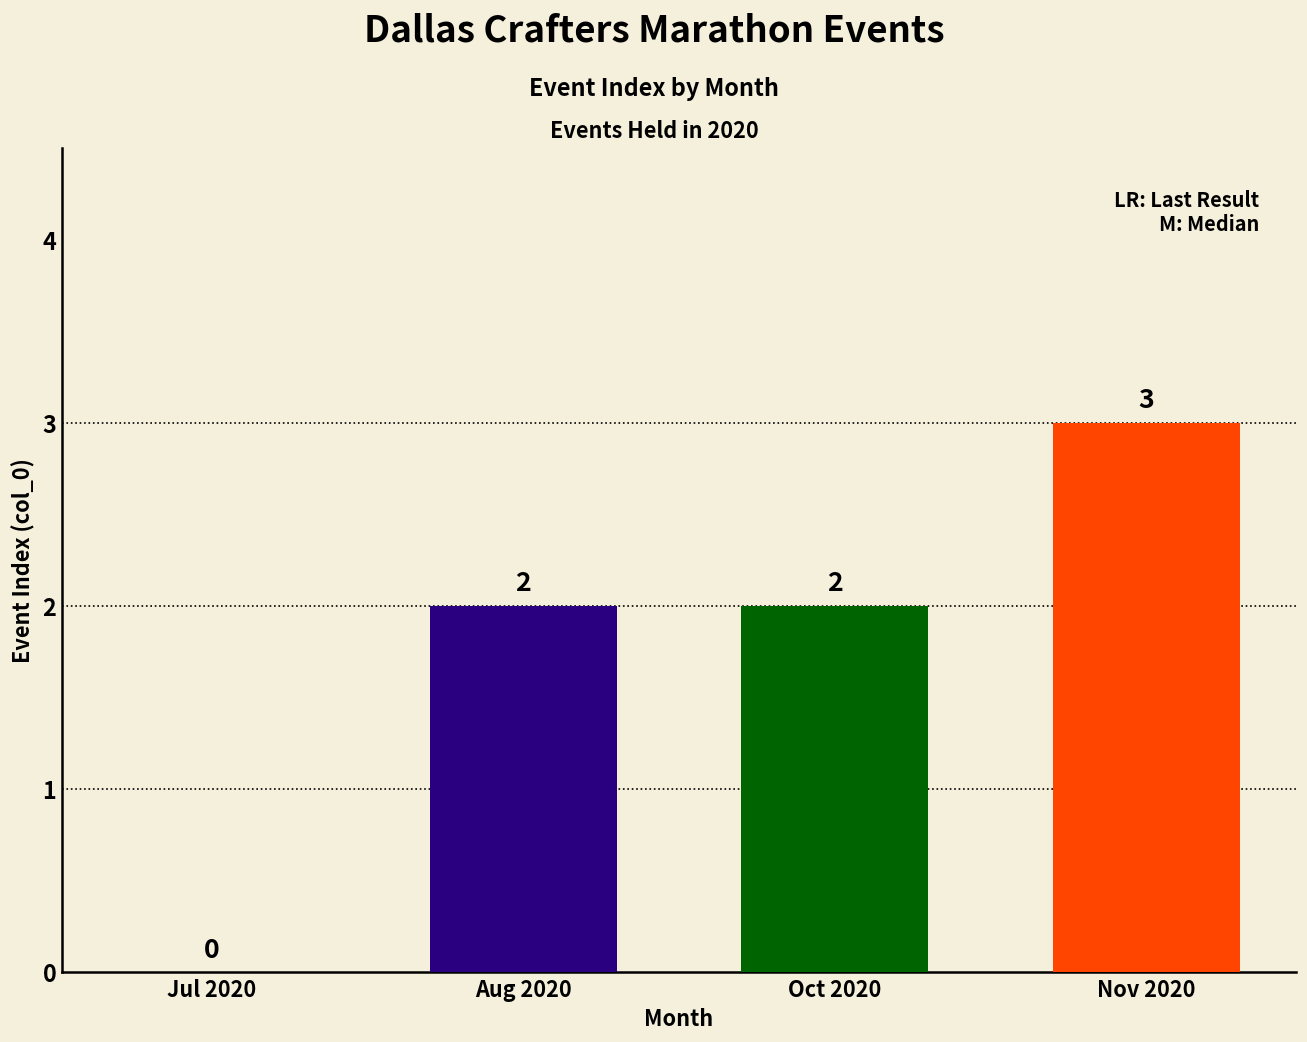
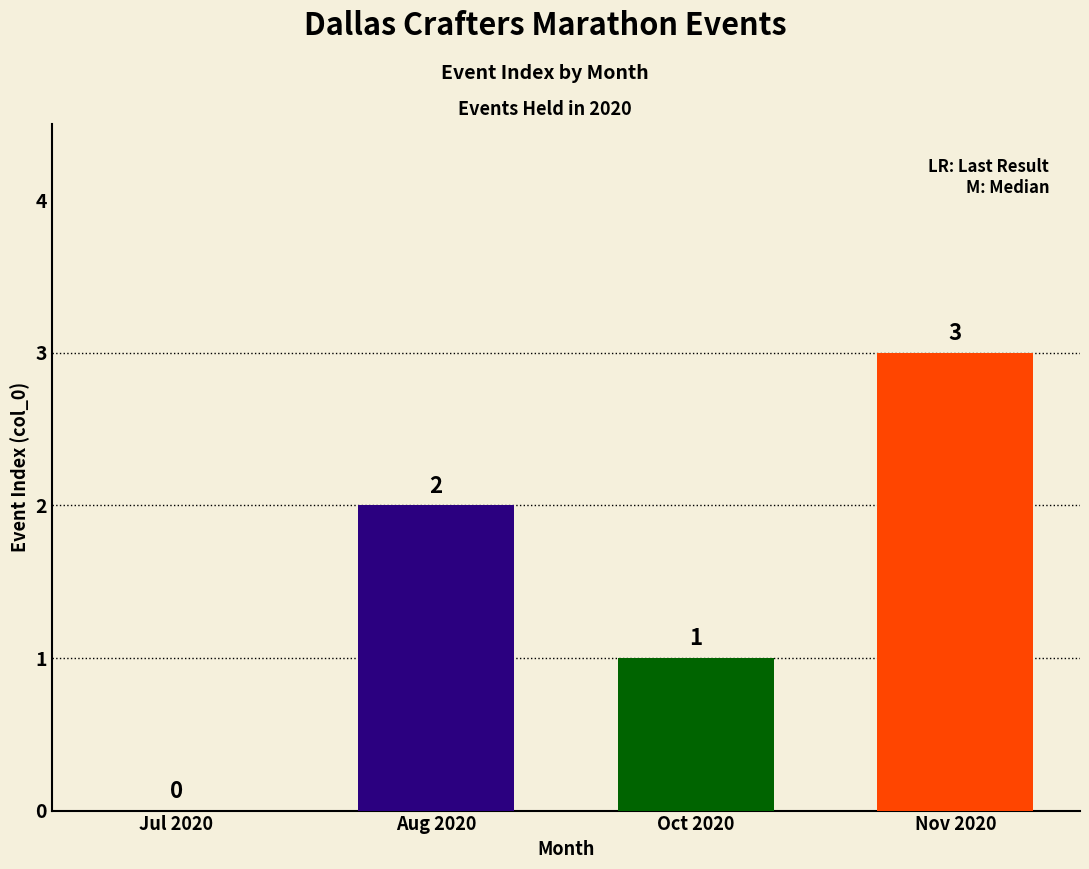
Oct 2020: 2 -> 1
